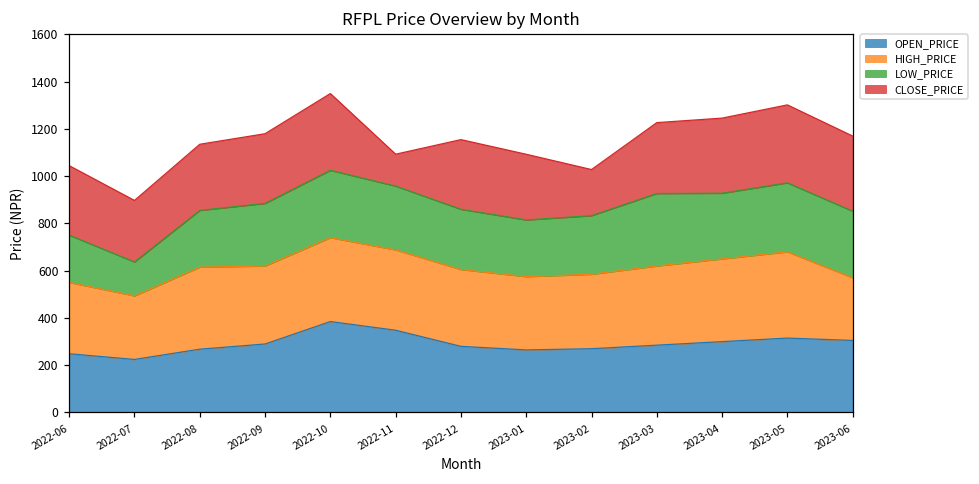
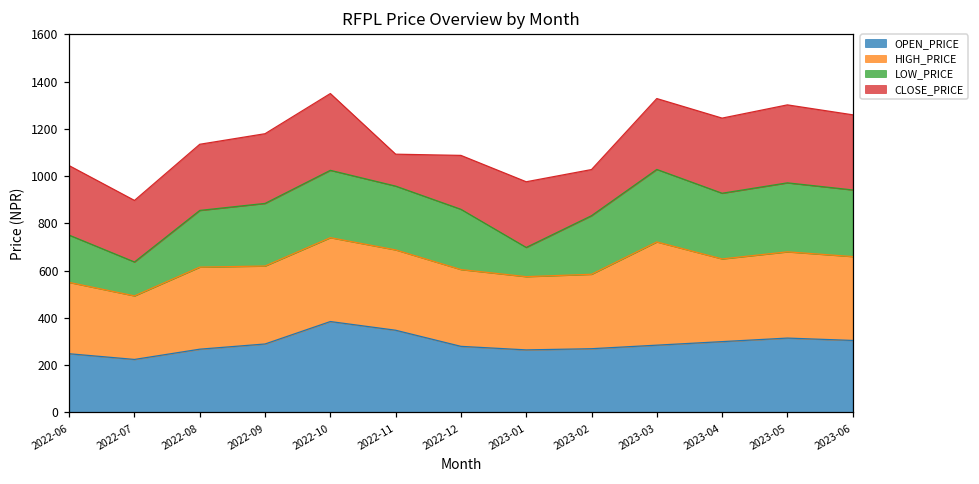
CLOSE_PRICE, 2022-12: 300 -> 230
LOW_PRICE, 2023-01: 240 -> 120
HIGH_PRICE, 2023-03: 340 -> 440
HIGH_PRICE, 2023-06: 270 -> 360
